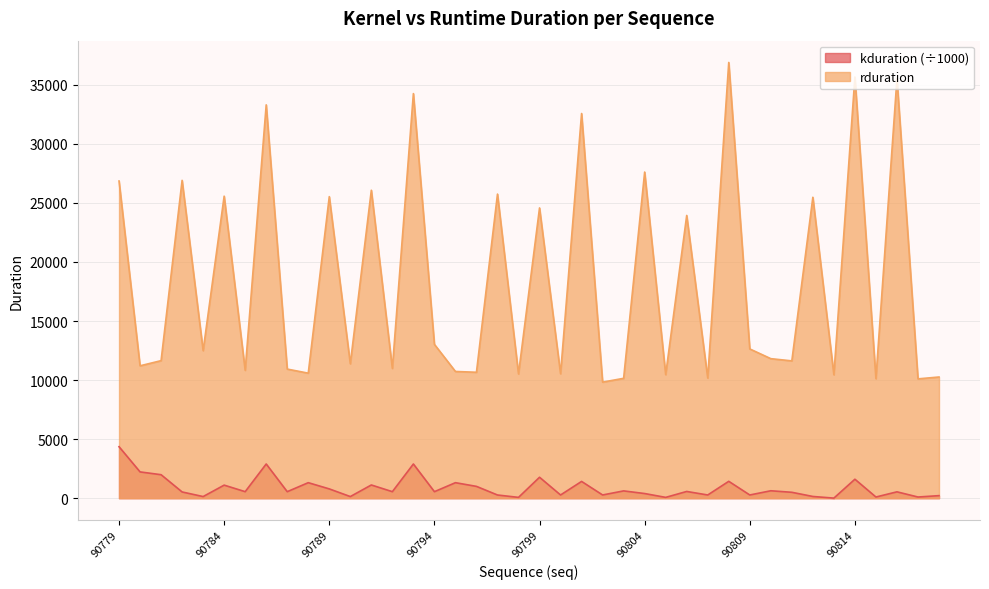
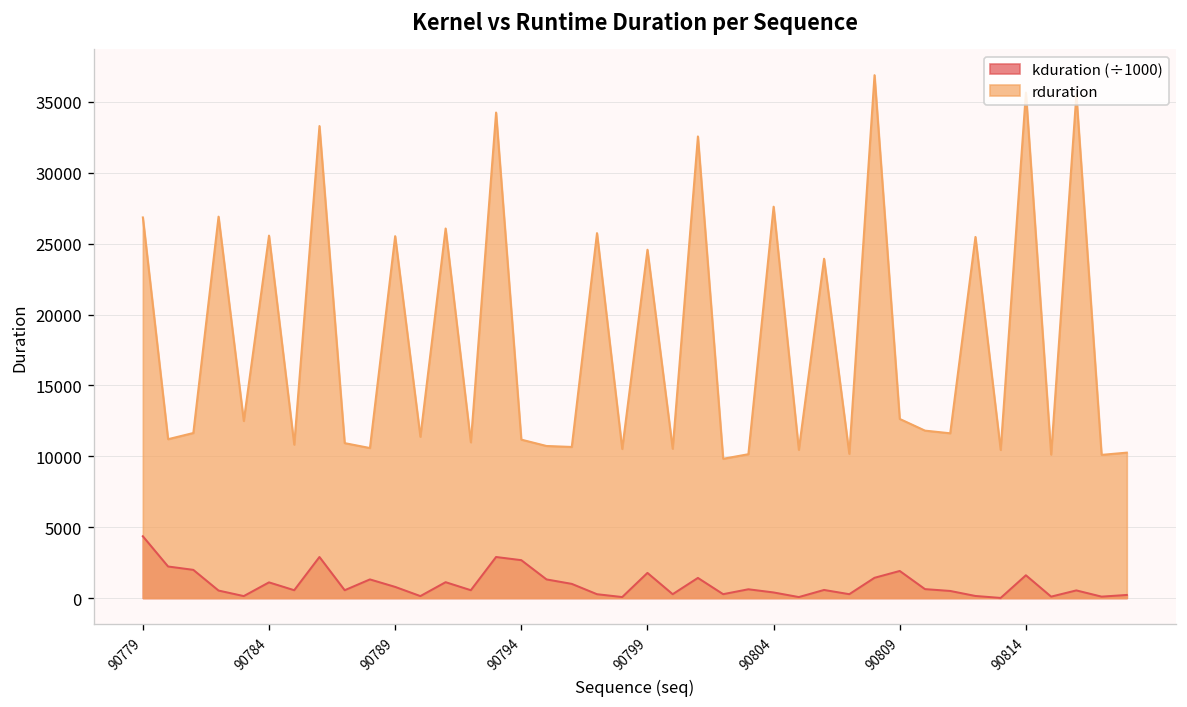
kduration (÷1000), 90794: 600 -> 2700
rduration, 90794: 13000 -> 11200
kduration (÷1000), 90809: 300 -> 1900
